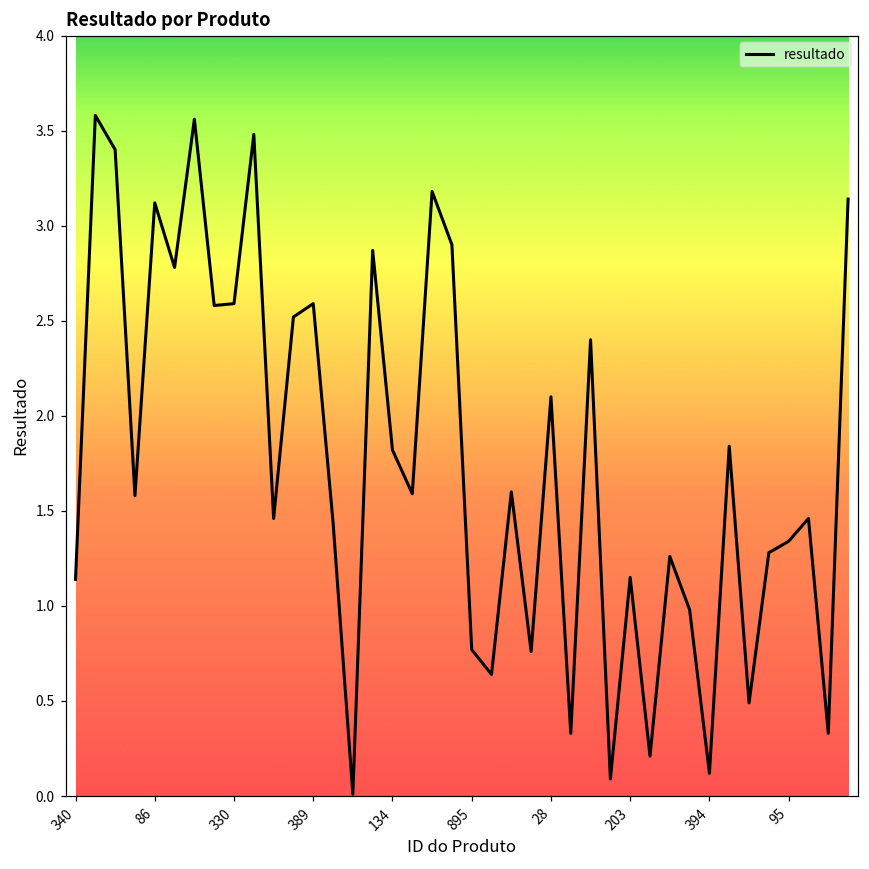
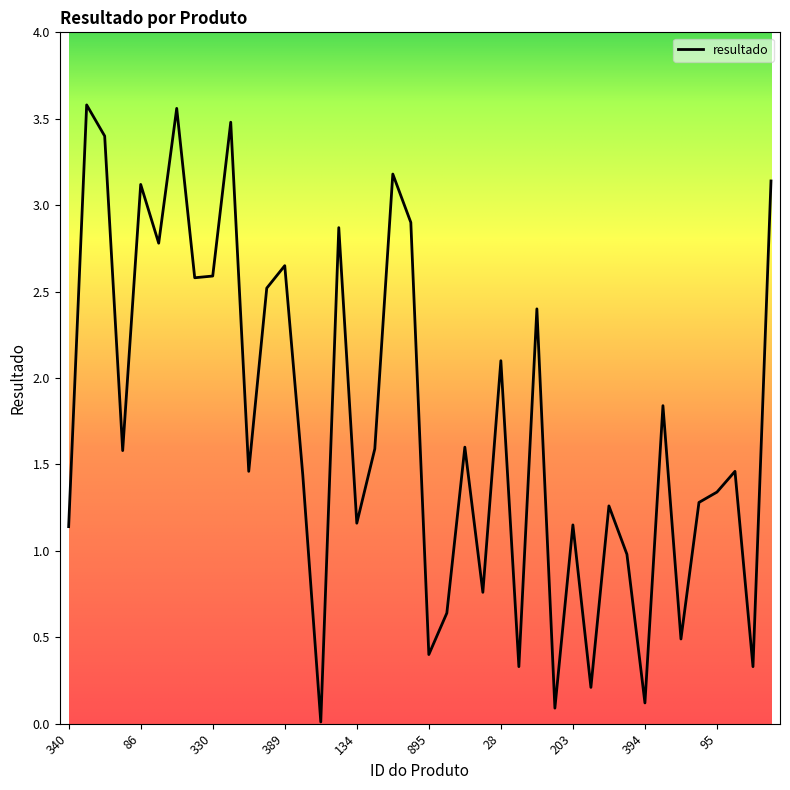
389: 2.59 -> 2.65
134: 1.82 -> 1.16
895: 0.77 -> 0.40
